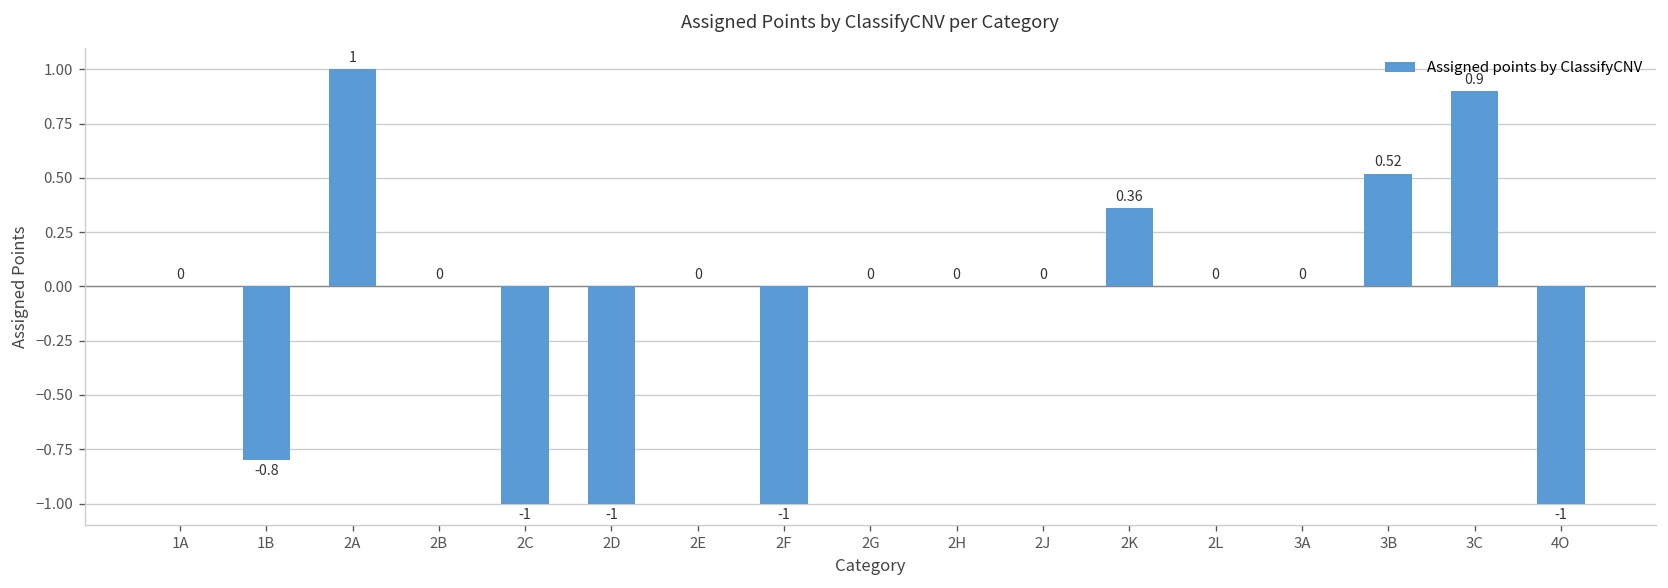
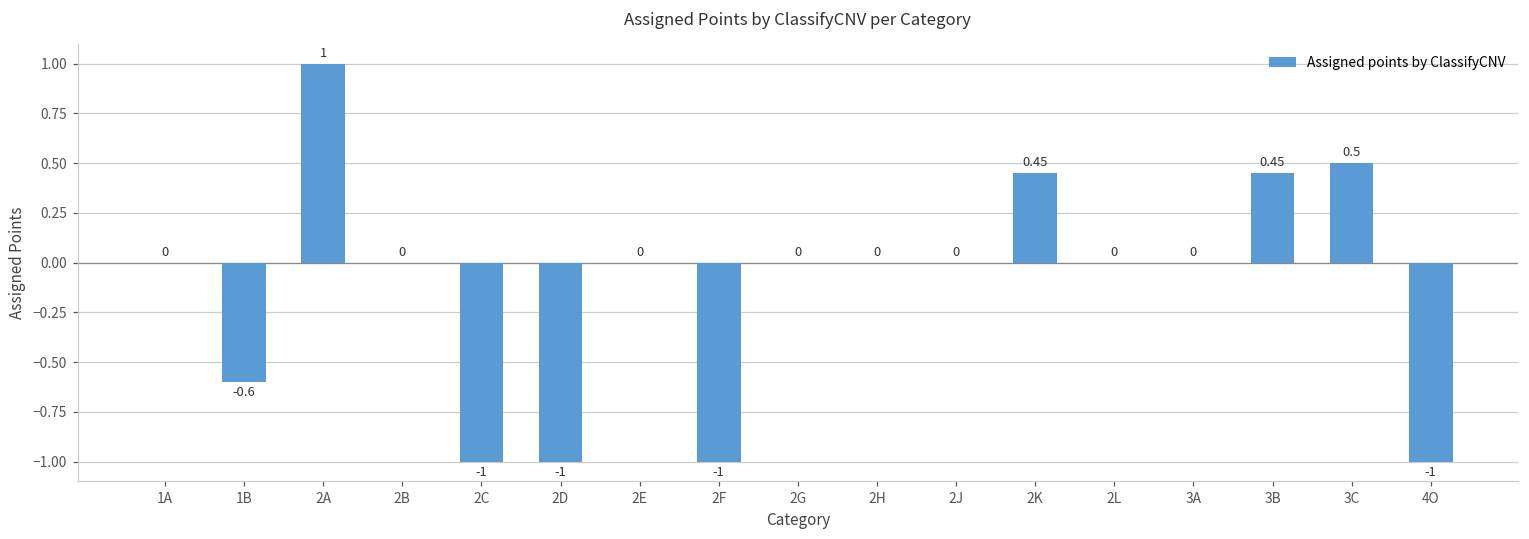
1B: -0.8 -> -0.6
2K: 0.36 -> 0.45
3B: 0.52 -> 0.45
3C: 0.9 -> 0.5
